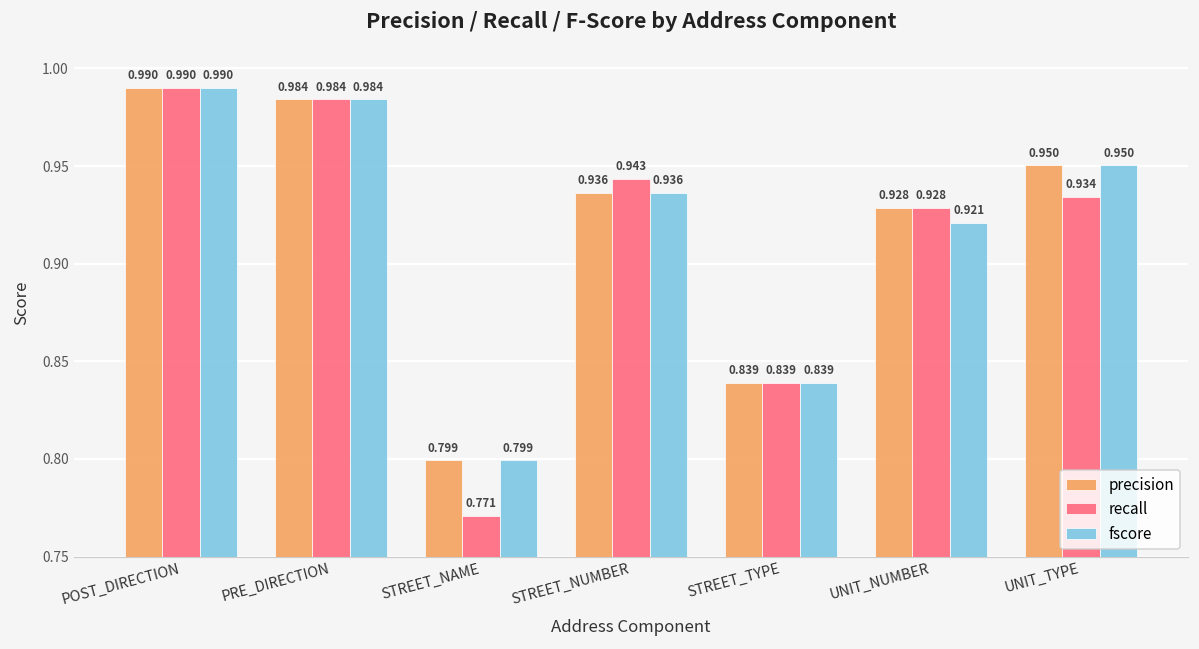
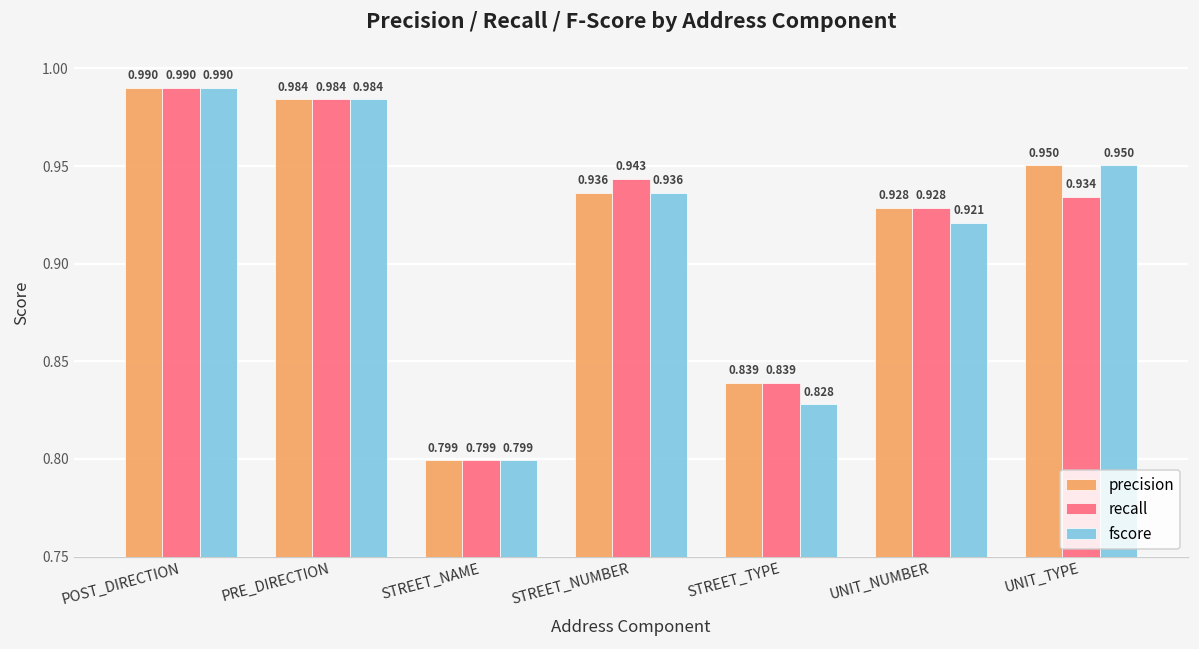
recall, STREET_NAME: 0.771 -> 0.799
fscore, STREET_TYPE: 0.839 -> 0.828
